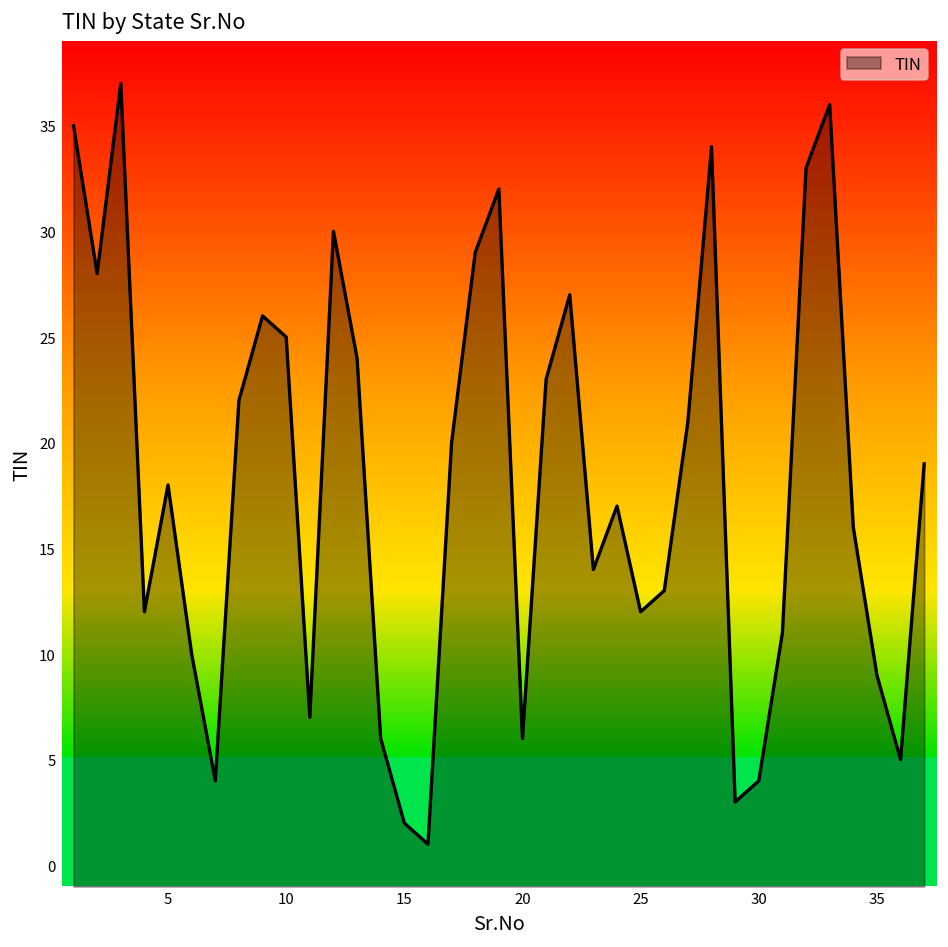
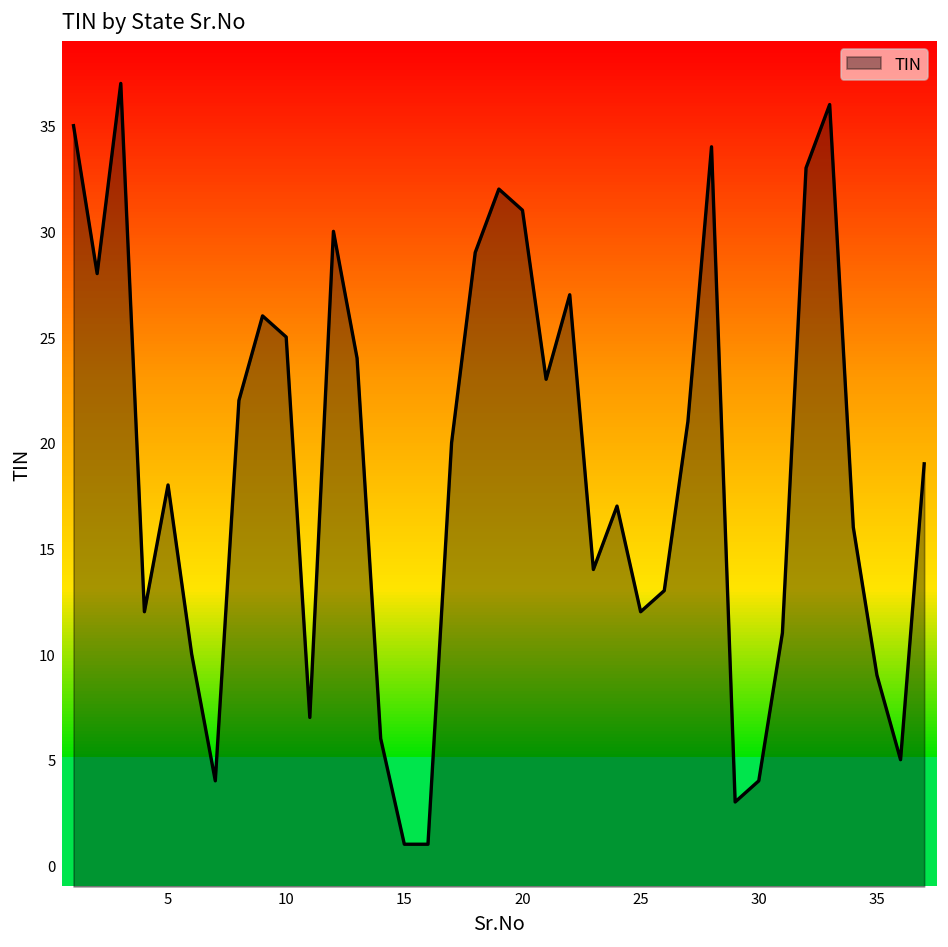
15: 2 -> 1
20: 6 -> 31
